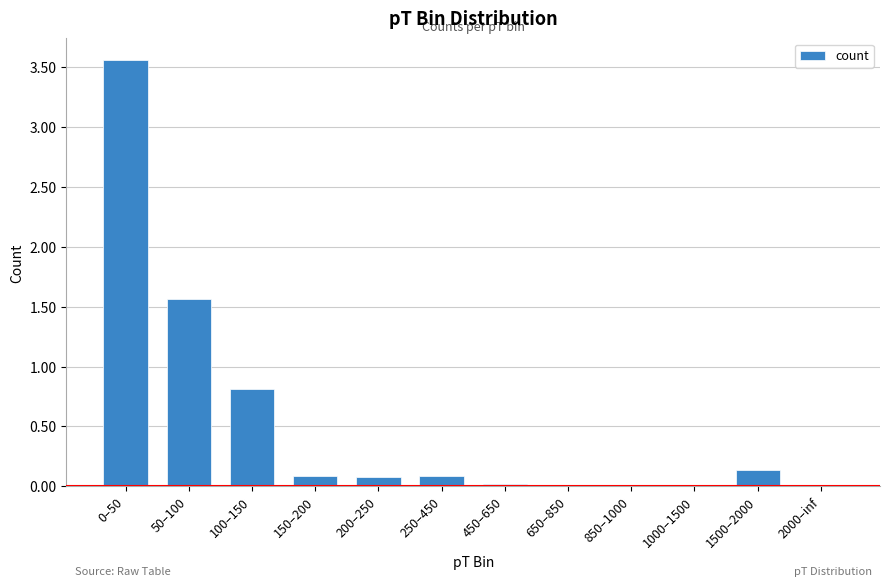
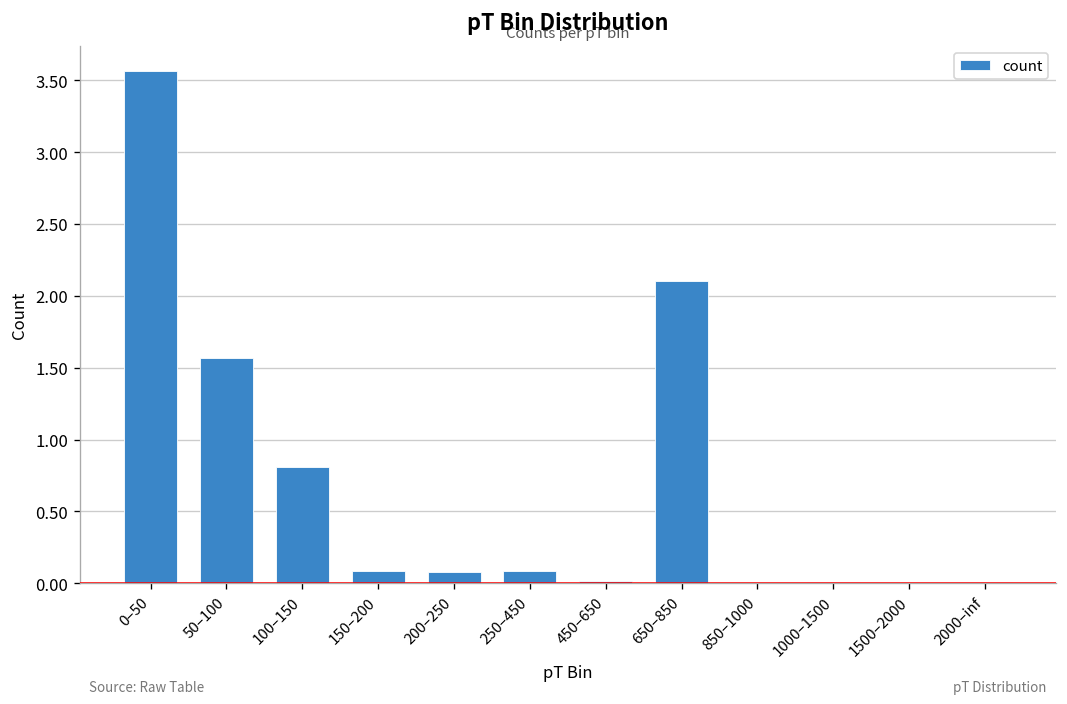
650–850: 0.01 -> 2.10
1500–2000: 0.14 -> 0.00
